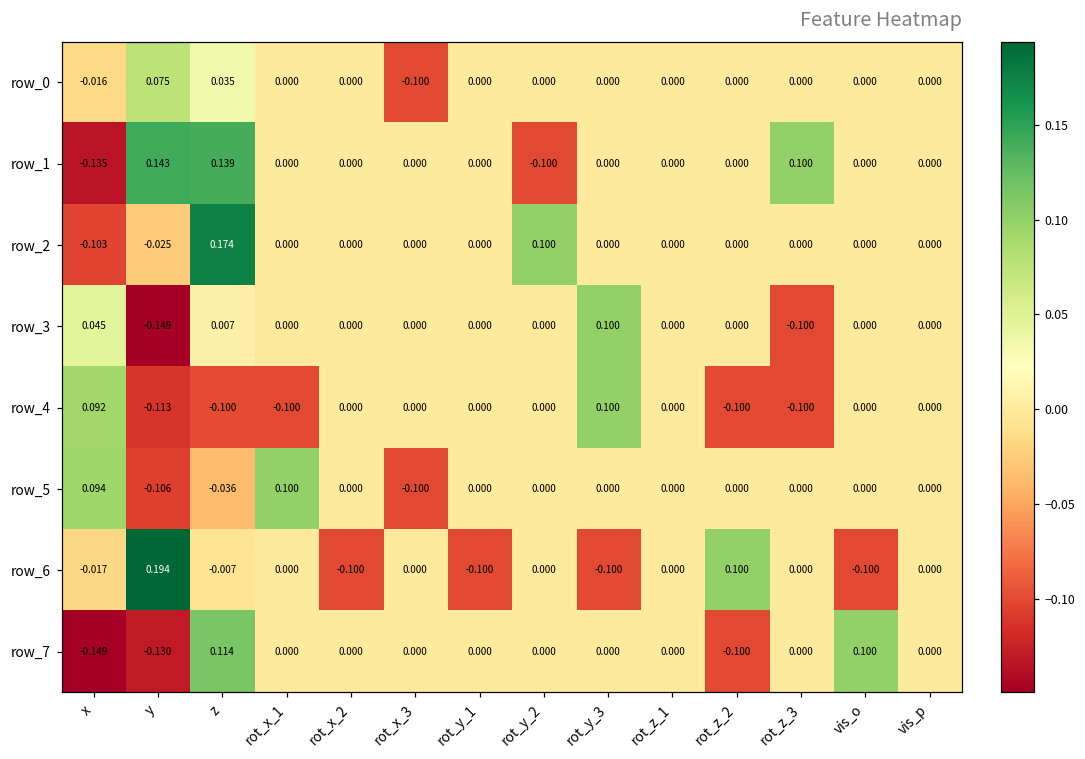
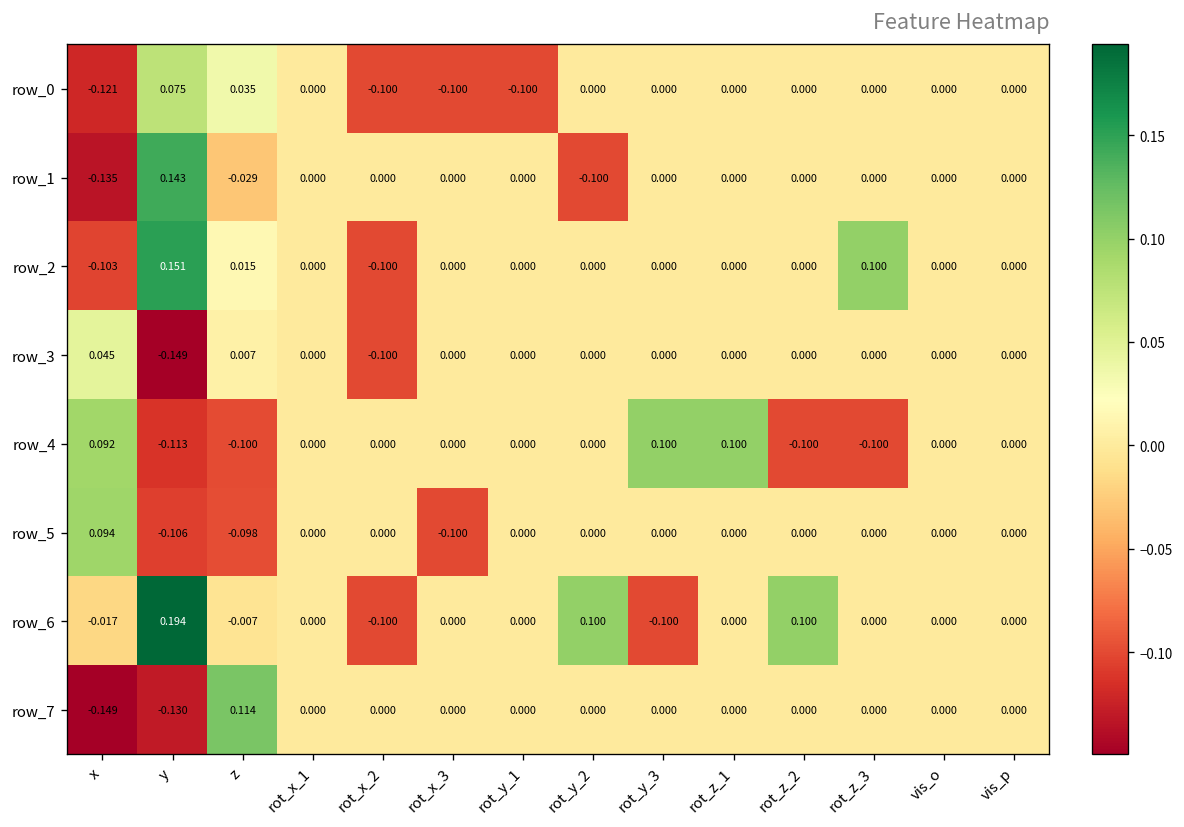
row_0, x: -0.016 -> -0.121
row_0, rot_x_2: 0.000 -> -0.100
row_0, rot_y_1: 0.000 -> -0.100
row_1, z: 0.139 -> -0.029
row_1, rot_z_3: 0.100 -> 0.000
row_2, y: -0.025 -> 0.151
row_2, z: 0.174 -> 0.015
row_2, rot_x_2: 0.000 -> -0.100
row_2, rot_y_2: 0.100 -> 0.000
row_2, rot_z_3: 0.000 -> 0.100
row_3, rot_x_2: 0.000 -> -0.100
row_3, rot_y_3: 0.100 -> 0.000
row_3, rot_z_3: -0.100 -> 0.000
row_4, rot_x_1: -0.100 -> 0.000
row_4, rot_z_1: 0.000 -> 0.100
row_5, z: -0.036 -> -0.098
row_5, rot_x_1: 0.100 -> 0.000
row_6, rot_y_1: -0.100 -> 0.000
row_6, rot_y_2: 0.000 -> 0.100
row_6, vis_o: -0.100 -> 0.000
row_7, rot_z_2: -0.100 -> 0.000
row_7, vis_o: 0.100 -> 0.000
